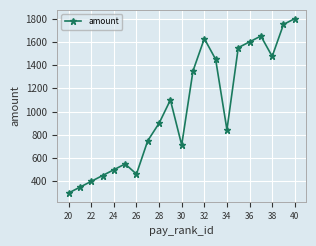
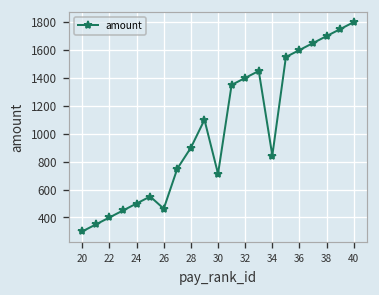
32: 1630 -> 1400
38: 1480 -> 1700
